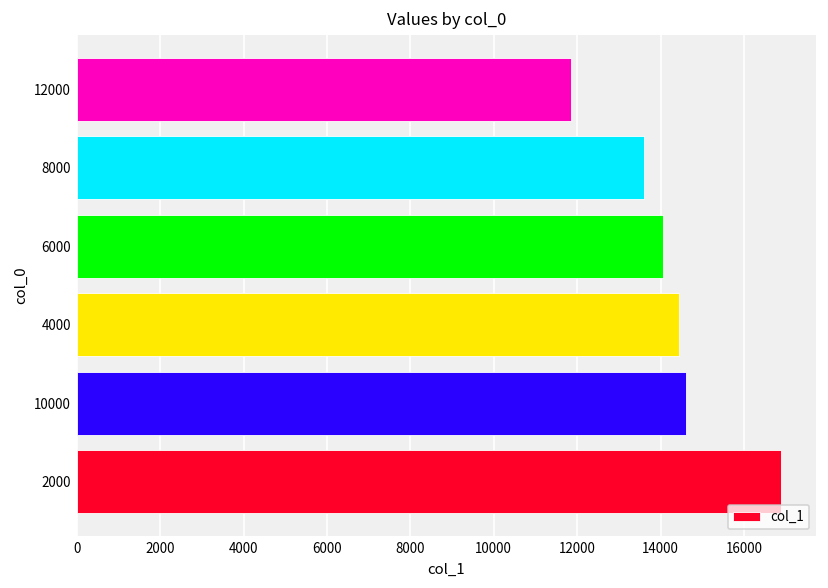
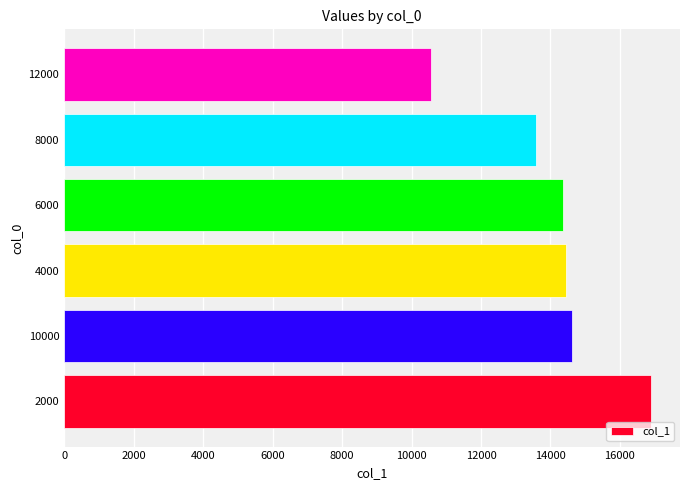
12000: 11900 -> 10600
6000: 14100 -> 14400
